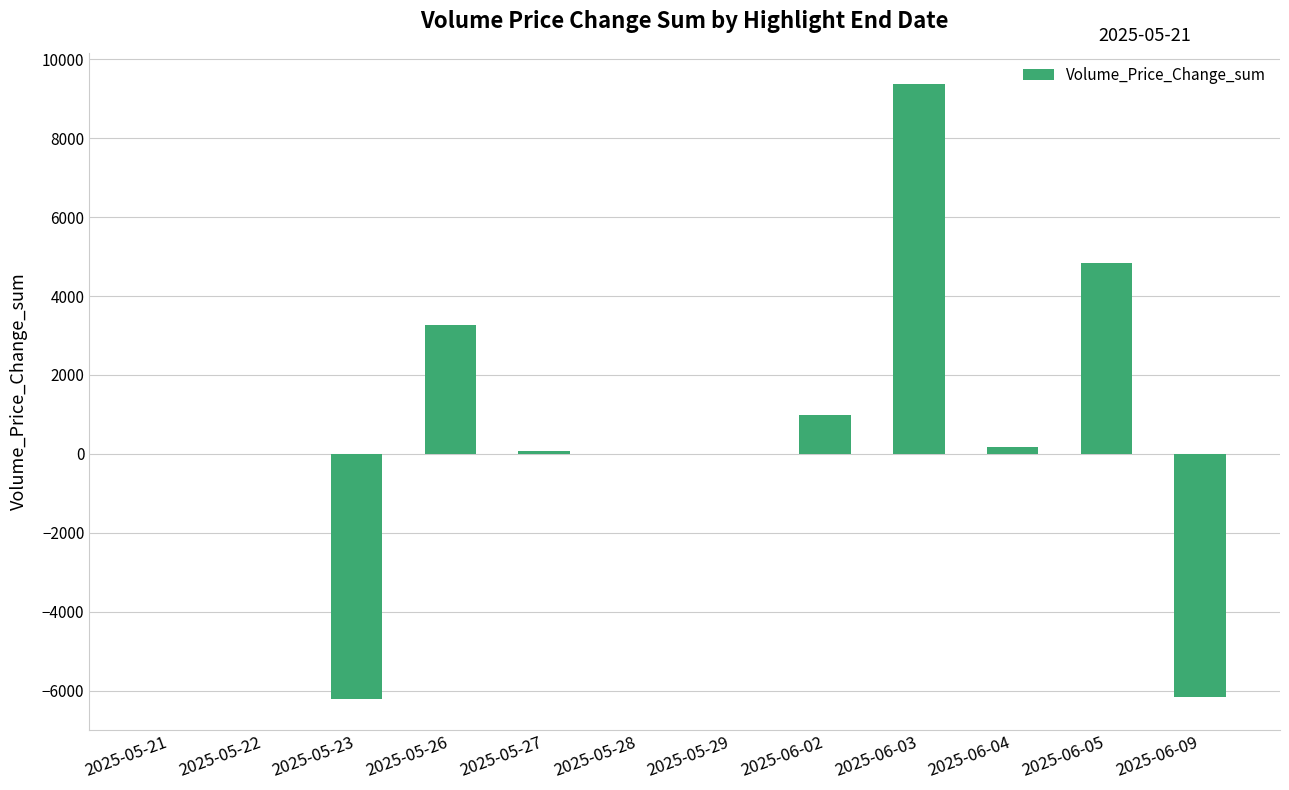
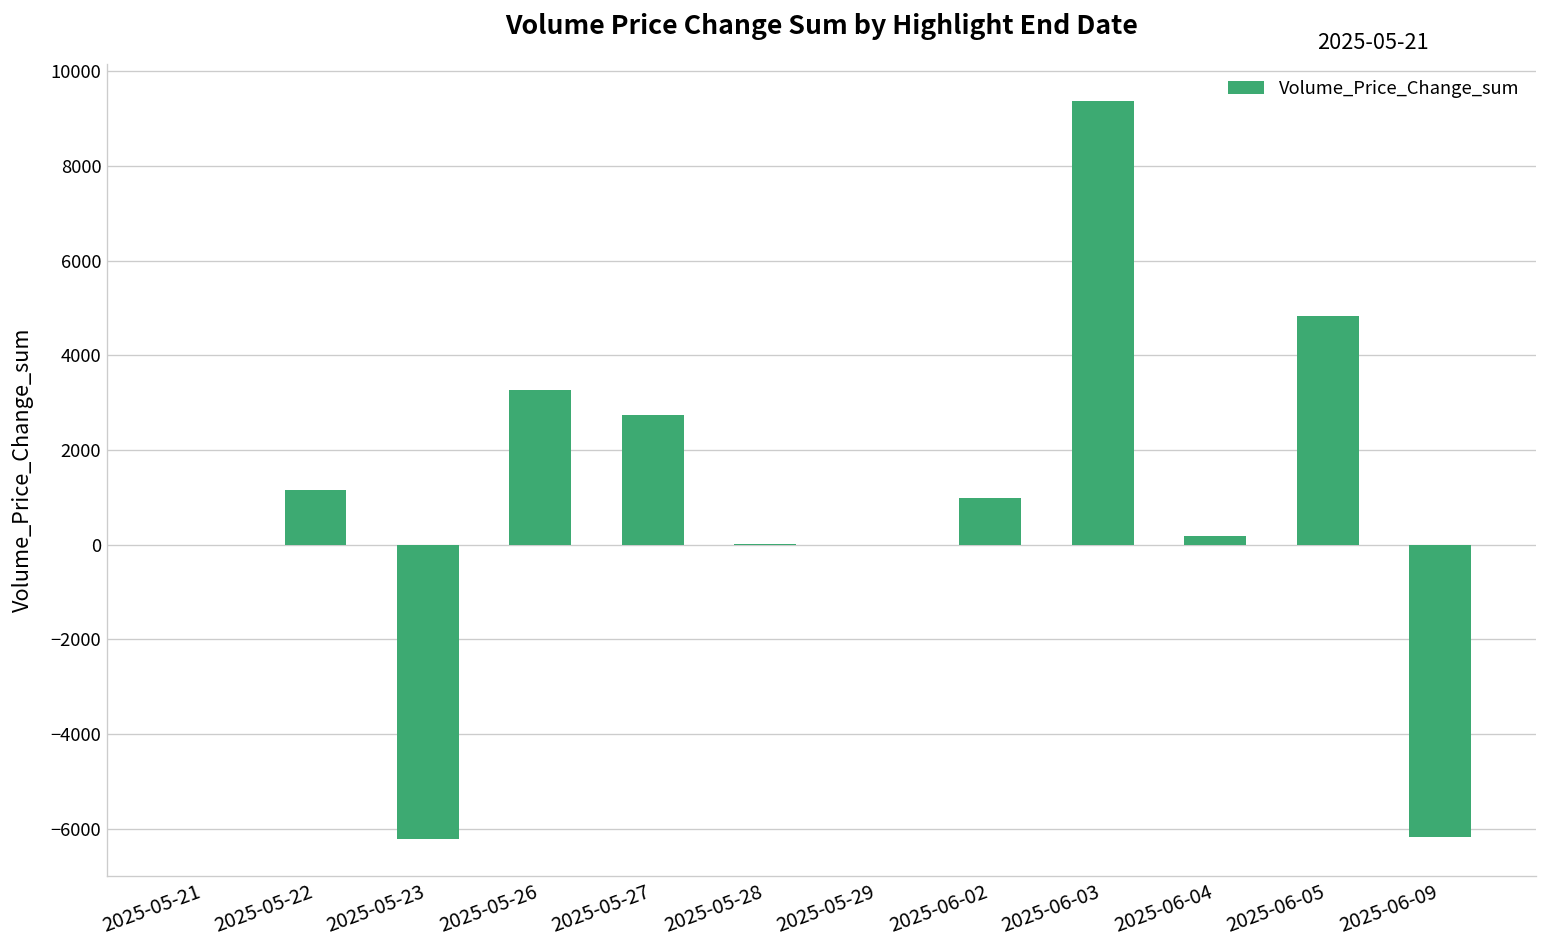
2025-05-22: 0 -> 1100
2025-05-27: 100 -> 2700
